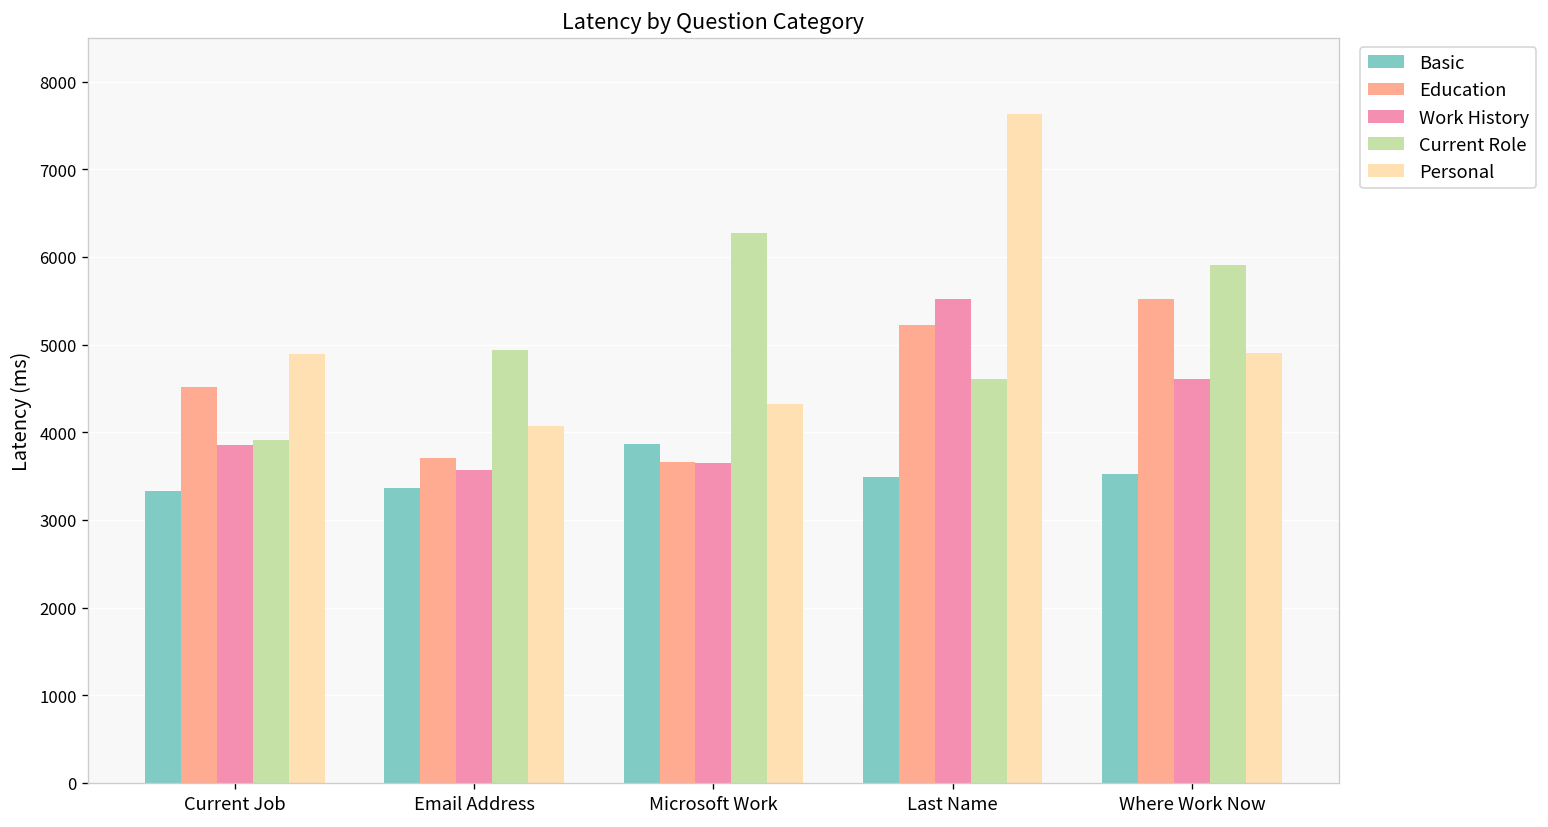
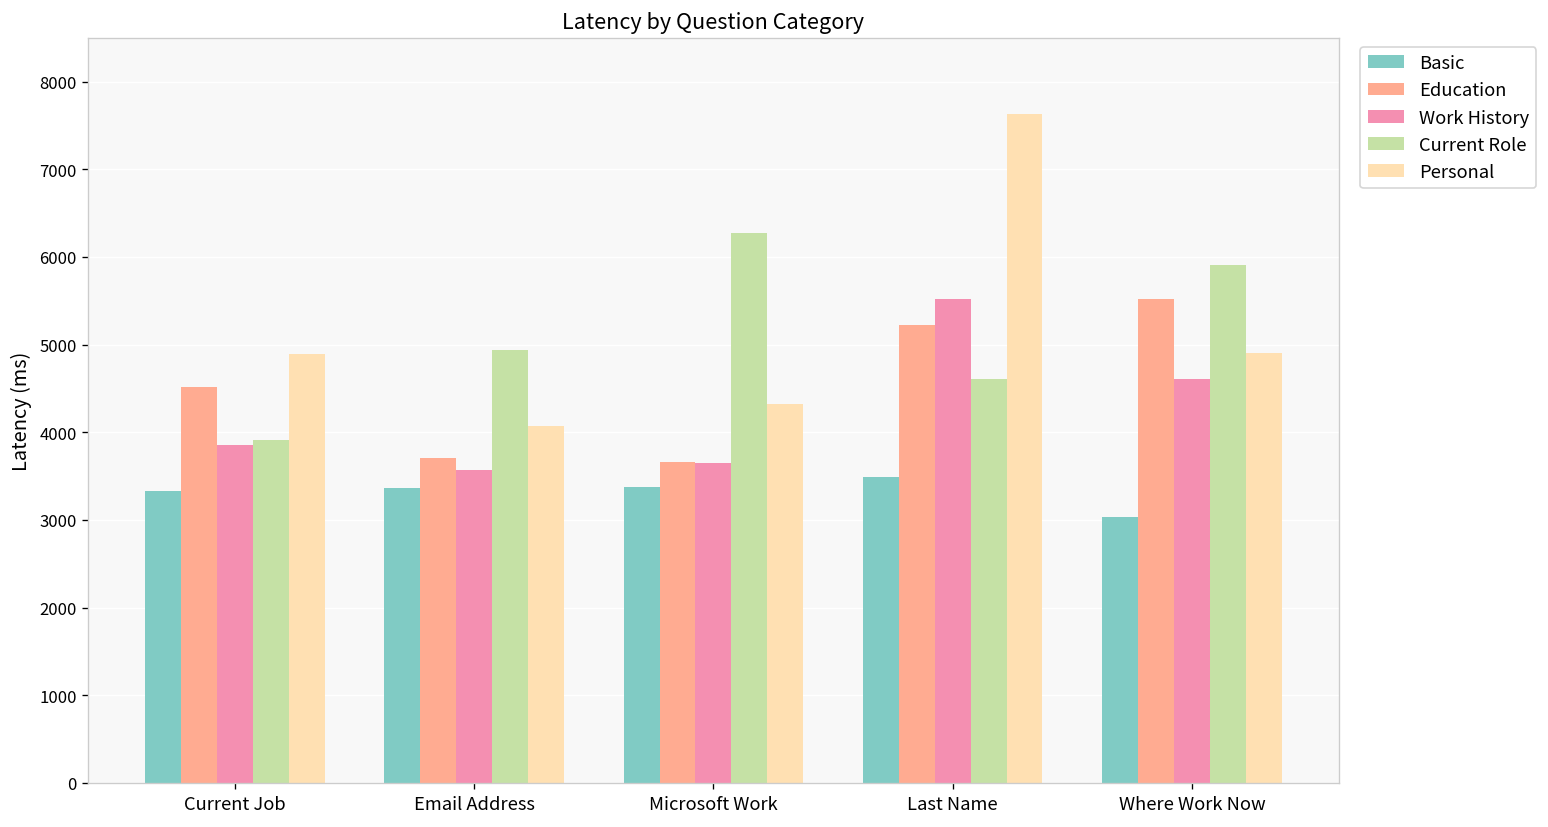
Basic, Microsoft Work: 3900 -> 3400
Basic, Where Work Now: 3500 -> 3000
